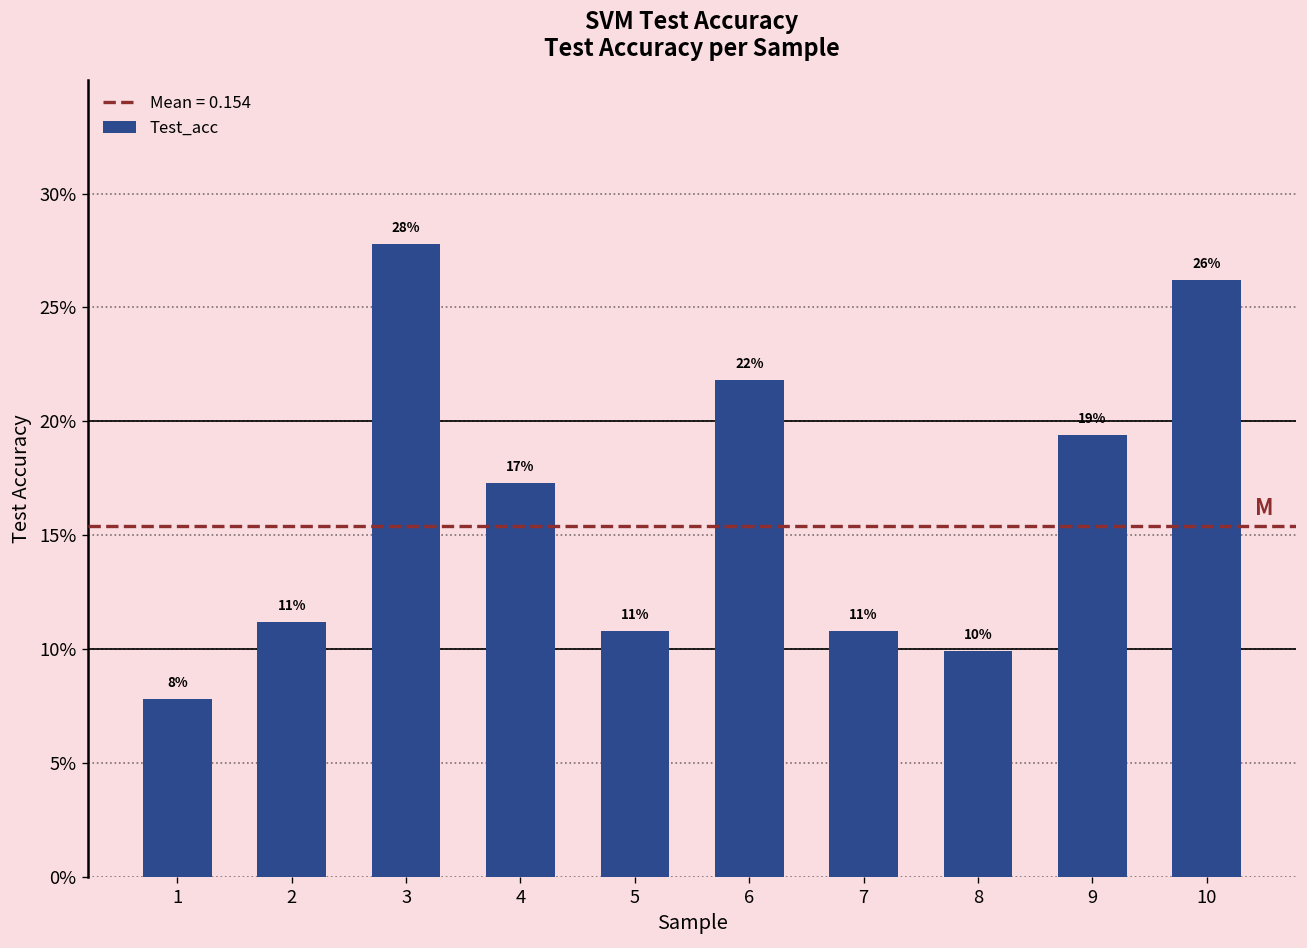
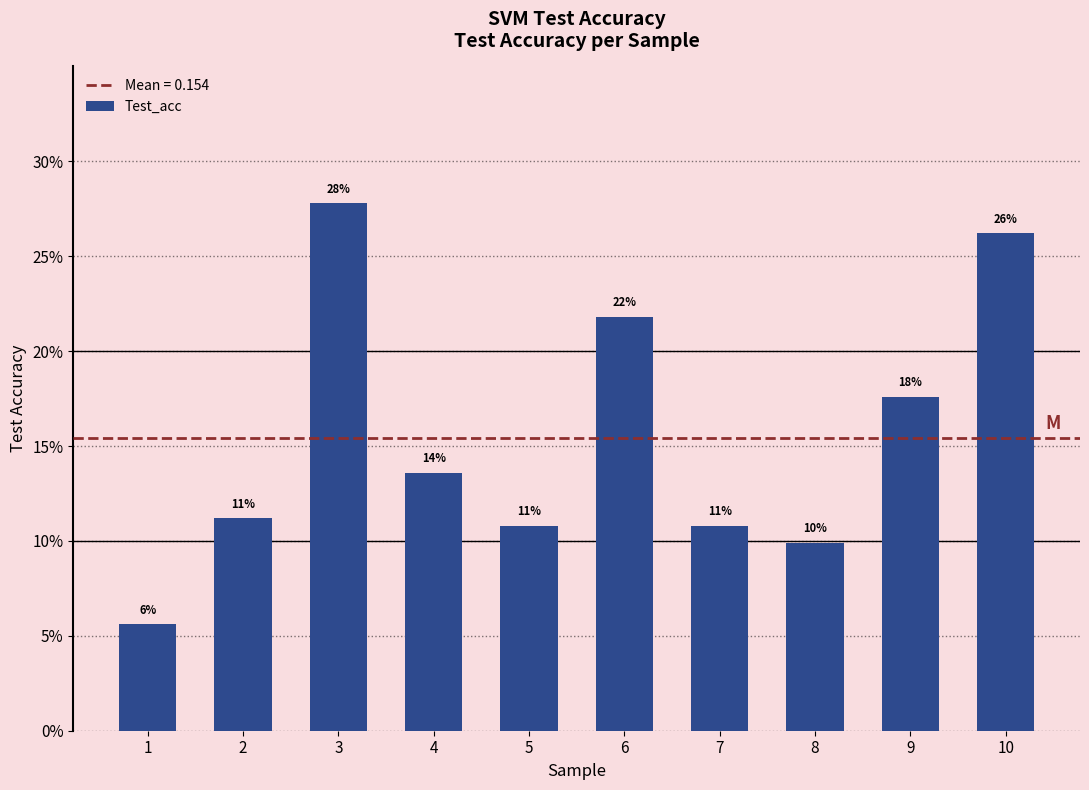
1: 8% -> 6%
4: 17% -> 14%
9: 19% -> 18%
